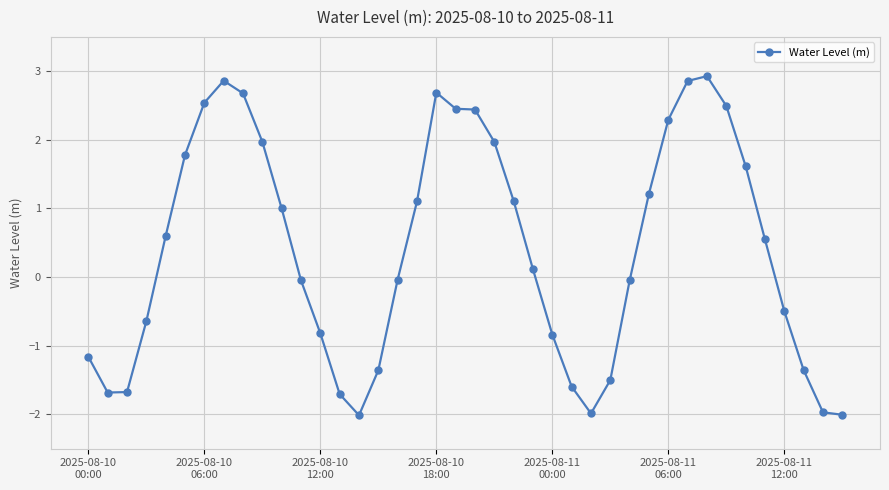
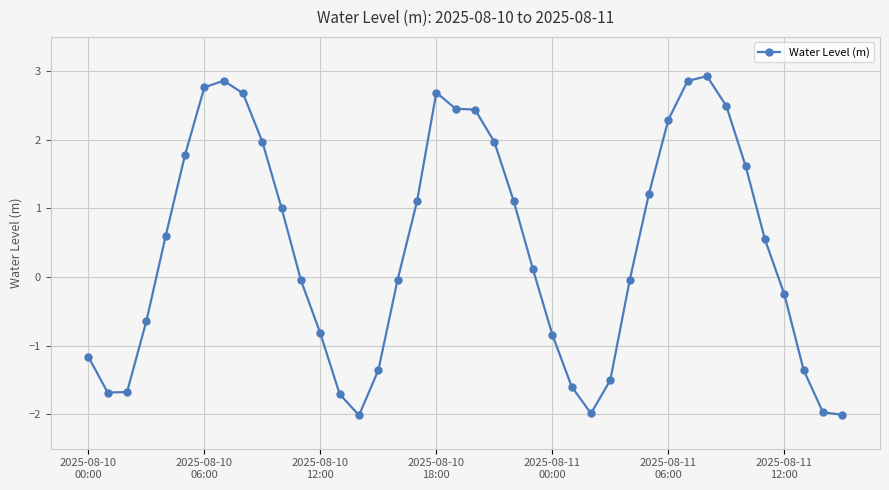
2025-08-10 06:00: 2.5 -> 2.8
2025-08-11 12:00: -0.5 -> -0.2
